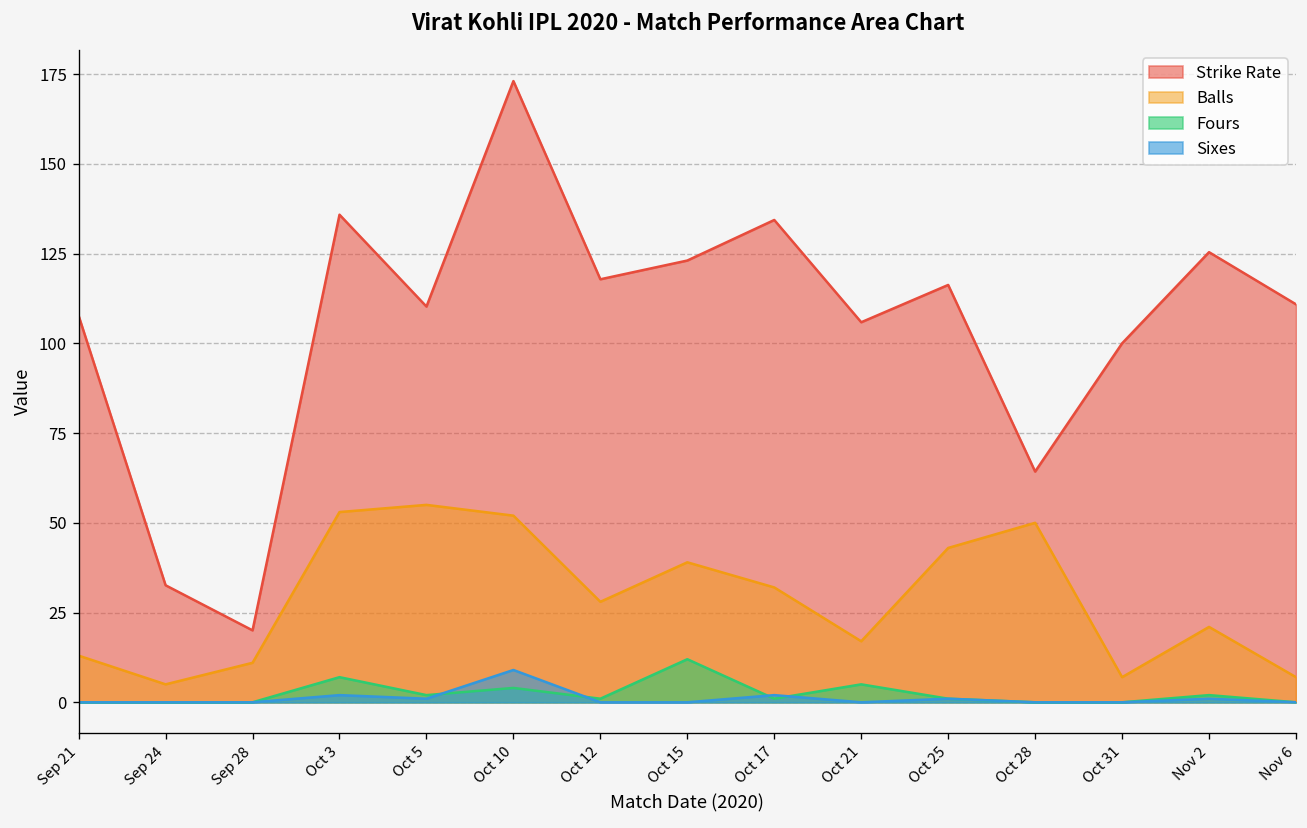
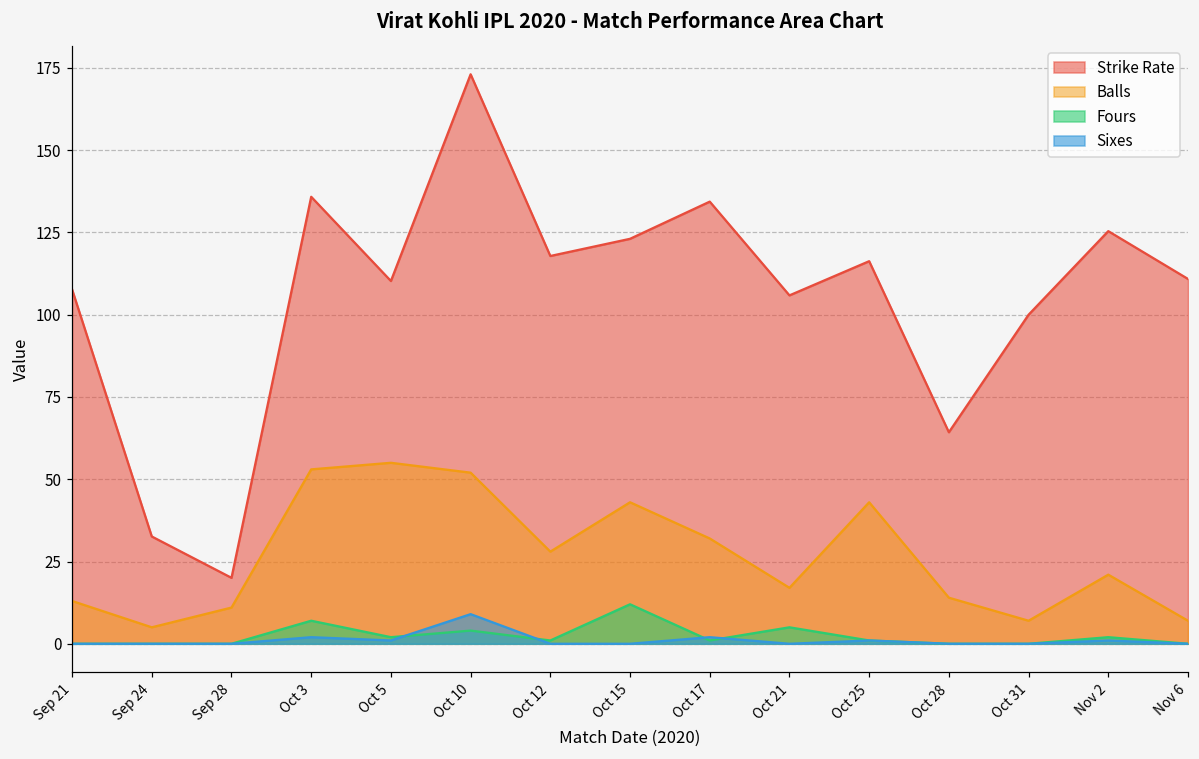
Balls, Oct 15: 39 -> 43
Balls, Oct 28: 50 -> 14
